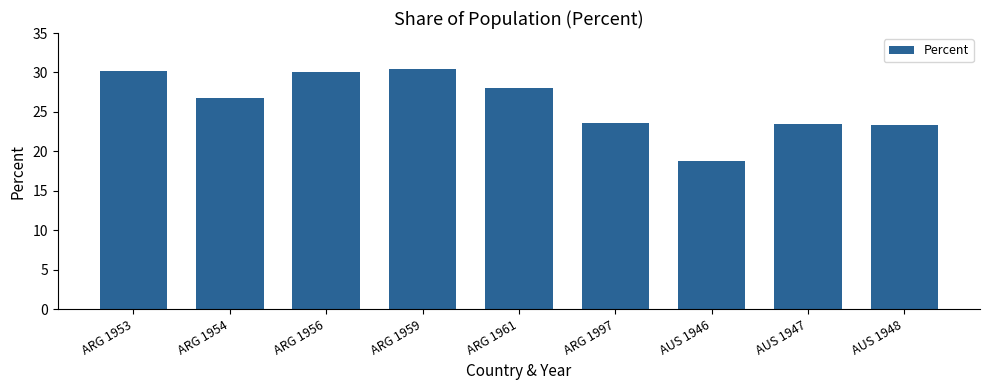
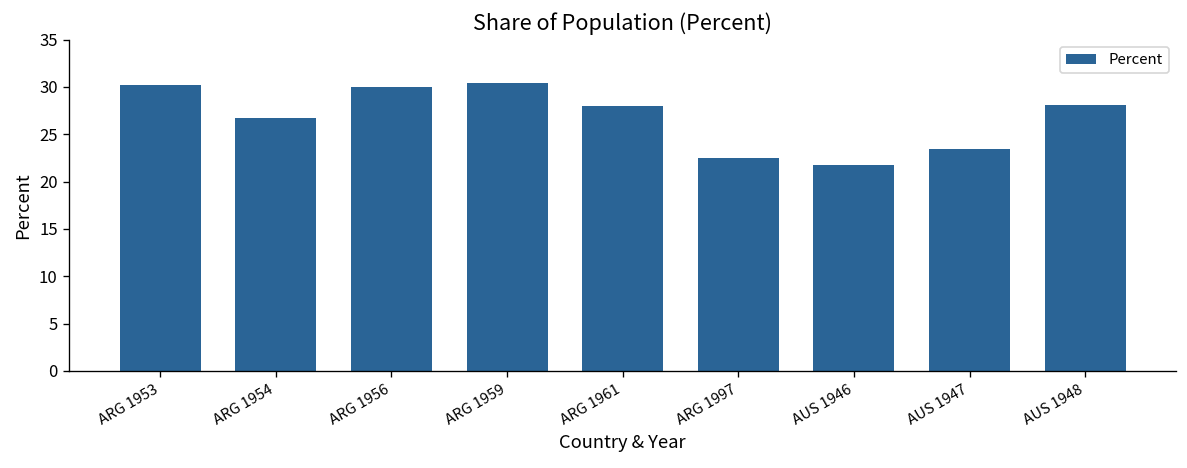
ARG 1997: 24 -> 22
AUS 1946: 19 -> 22
AUS 1948: 23 -> 28
